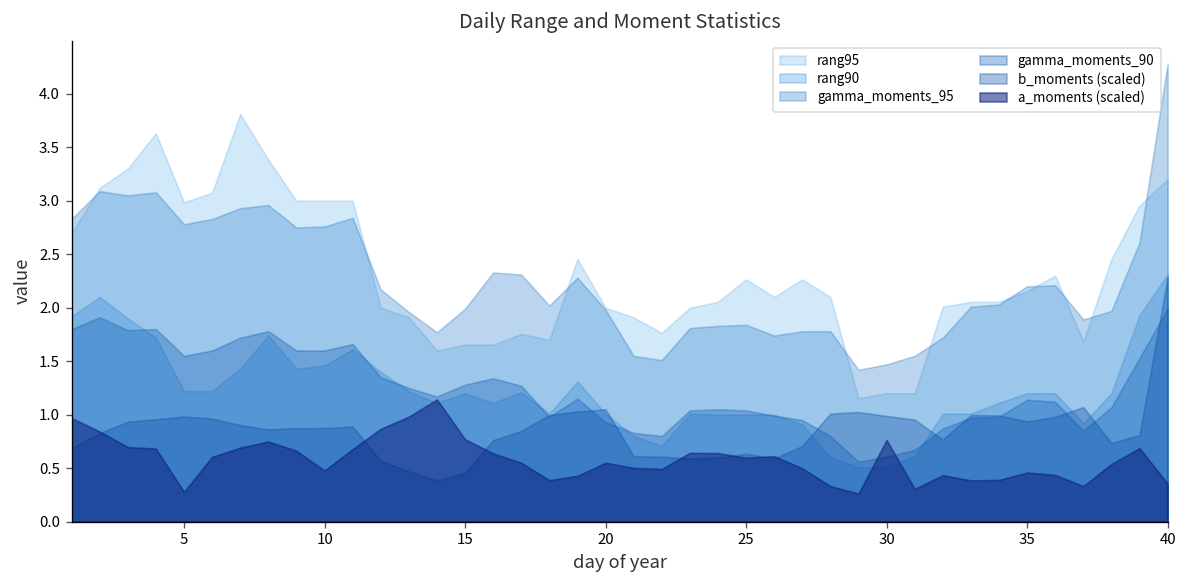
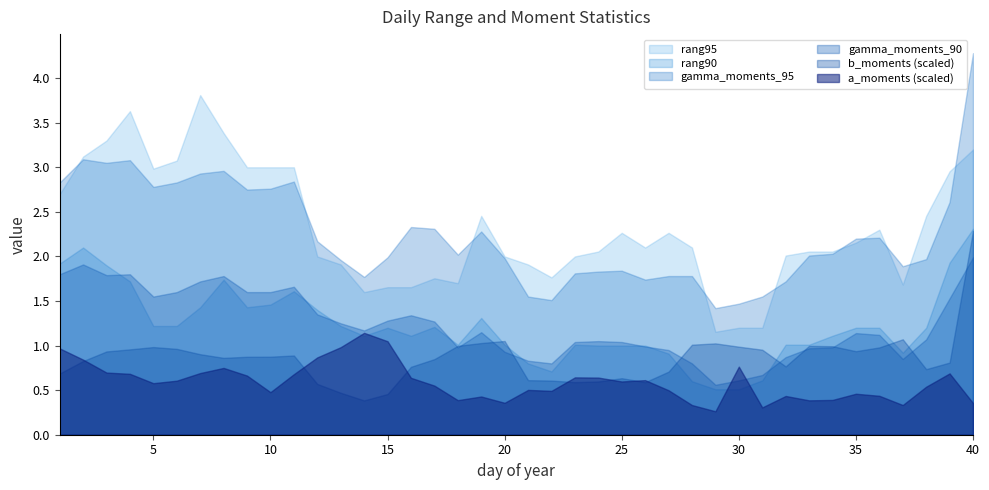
a_moments (scaled), 5: 0.3 -> 0.6
a_moments (scaled), 15: 0.8 -> 1.0
a_moments (scaled), 20: 0.6 -> 0.4
